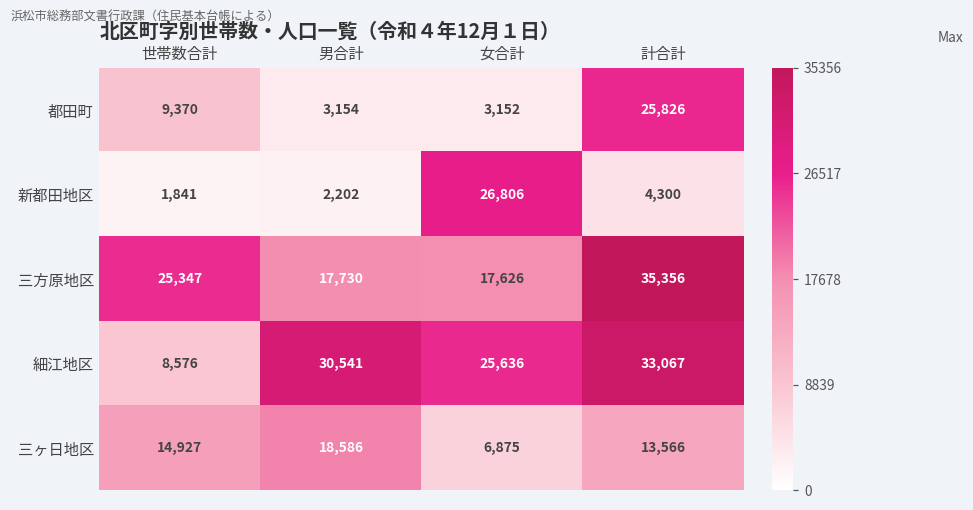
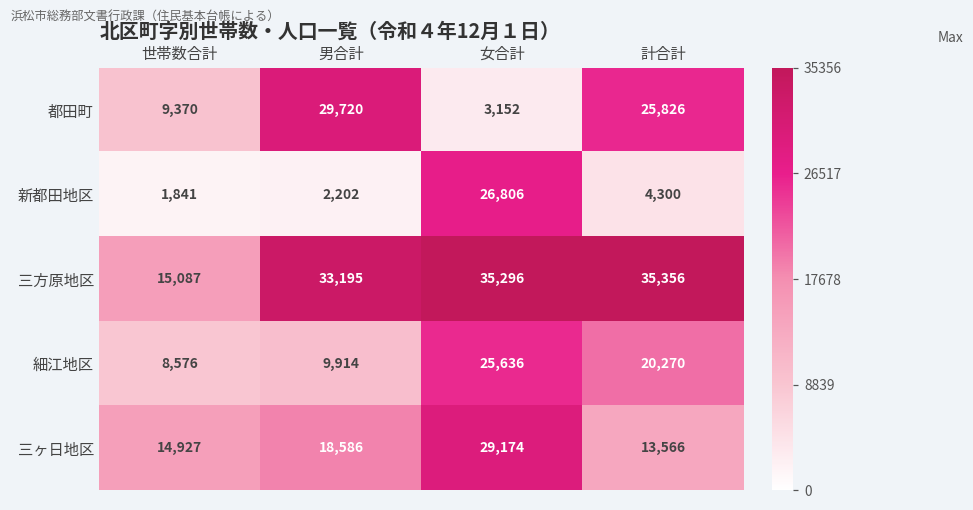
都田町, 男合計: 3,154 -> 29,720
三方原地区, 世帯数合計: 25,347 -> 15,087
三方原地区, 男合計: 17,730 -> 33,195
三方原地区, 女合計: 17,626 -> 35,296
細江地区, 男合計: 30,541 -> 9,914
細江地区, 計合計: 33,067 -> 20,270
三ヶ日地区, 女合計: 6,875 -> 29,174
